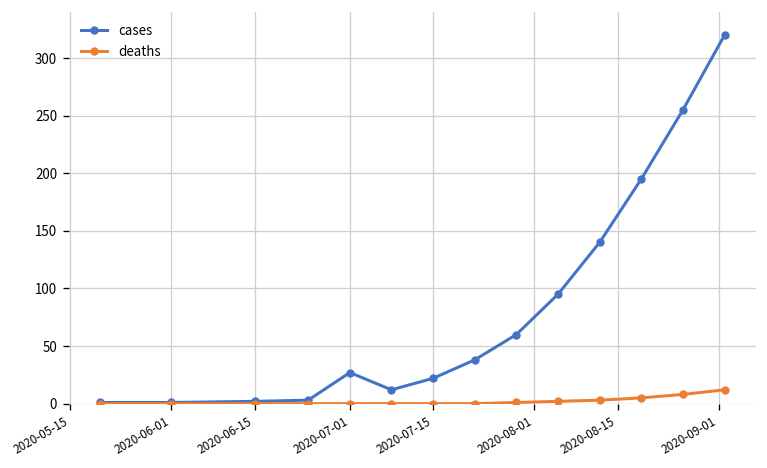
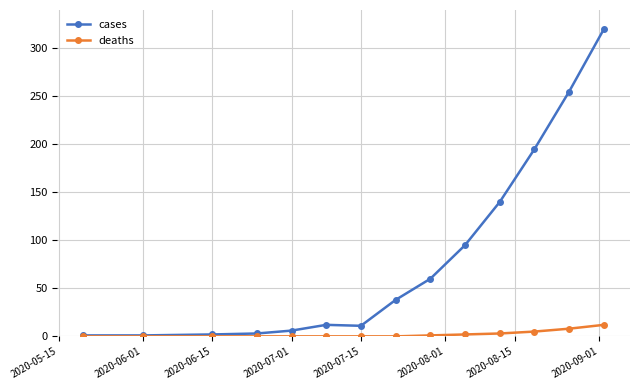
cases, 2020-07-01: 30 -> 10
cases, 2020-07-15: 20 -> 10
